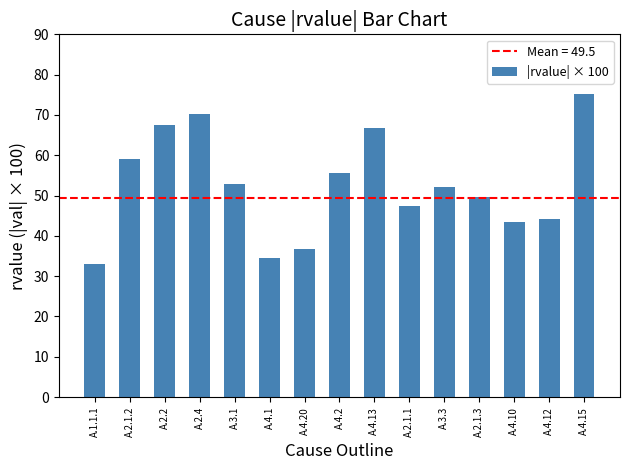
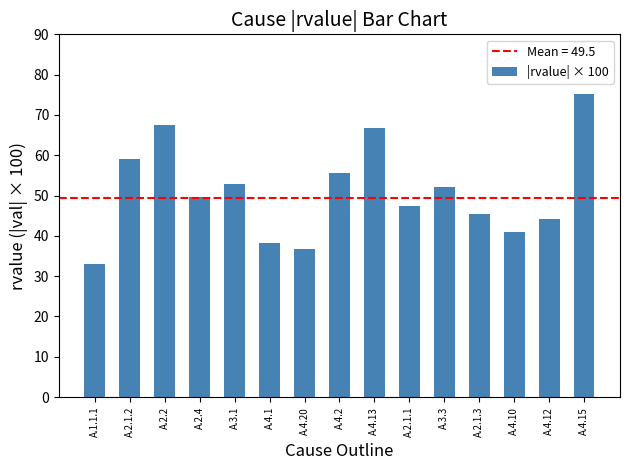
A.2.4: 70 -> 50
A.4.1: 34 -> 38
A.2.1.3: 50 -> 46
A.4.10: 43 -> 41
